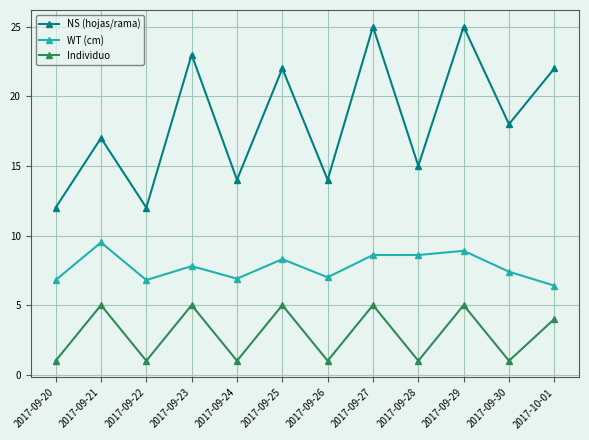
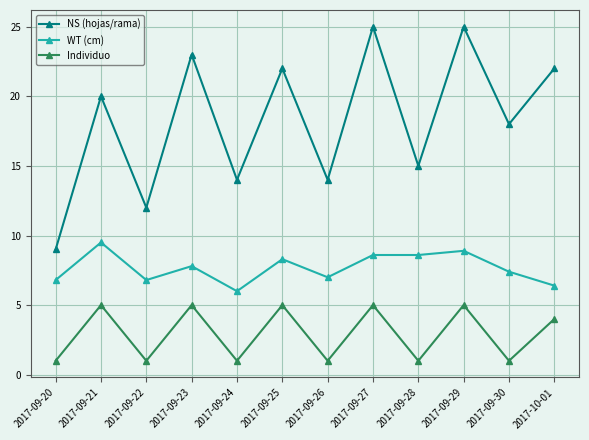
NS (hojas/rama), 2017-09-20: 12 -> 9
NS (hojas/rama), 2017-09-21: 17 -> 20
WT (cm), 2017-09-24: 6.9 -> 6.0
